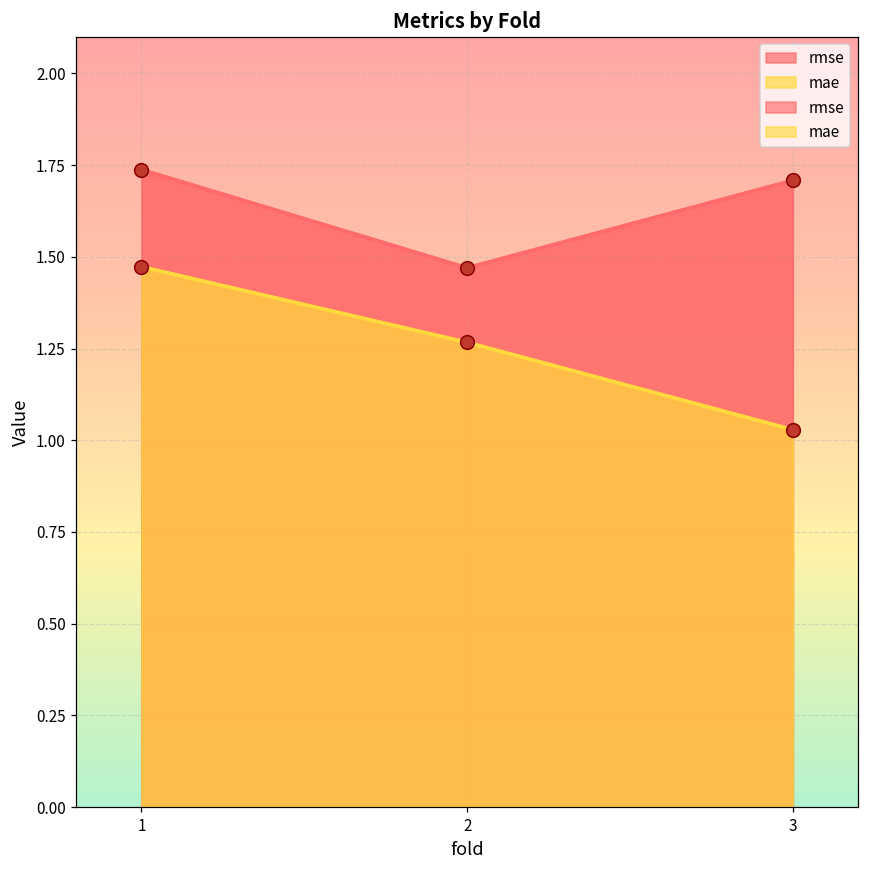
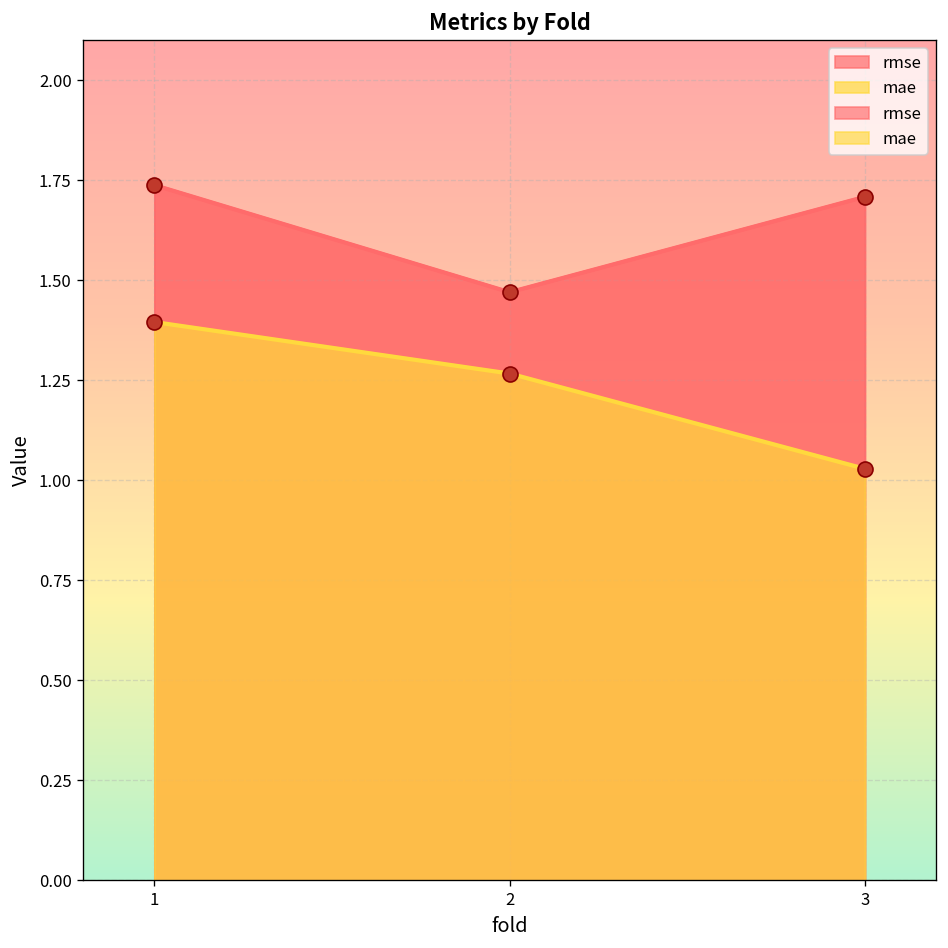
mae, 1: 1.47 -> 1.40
